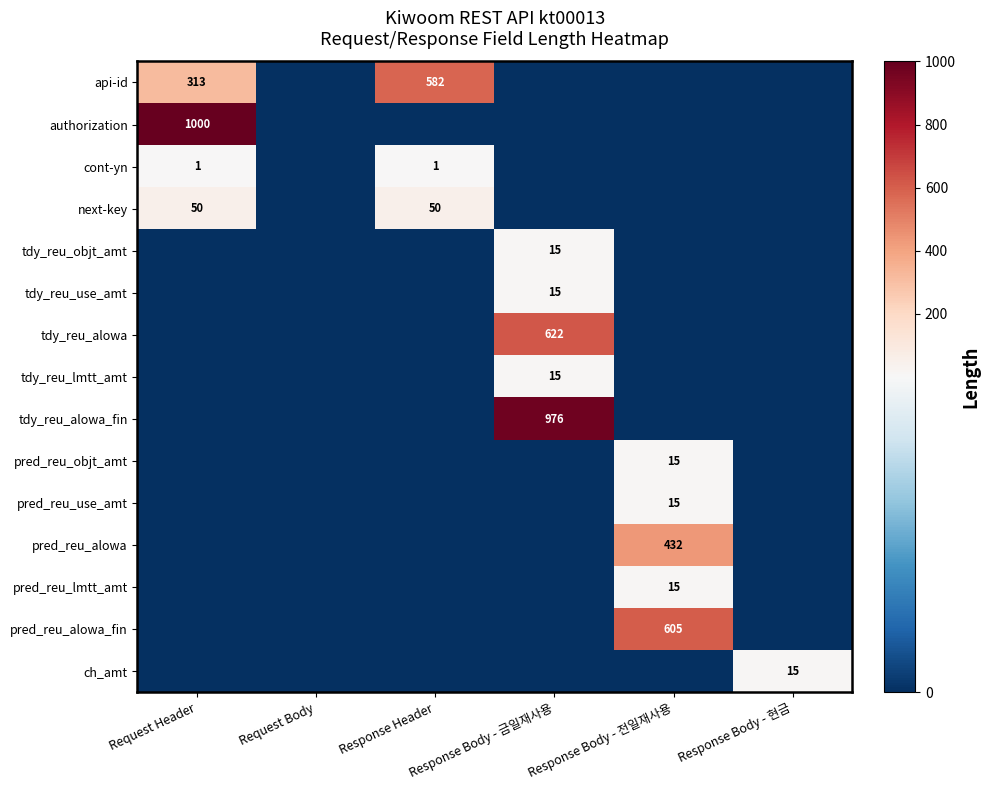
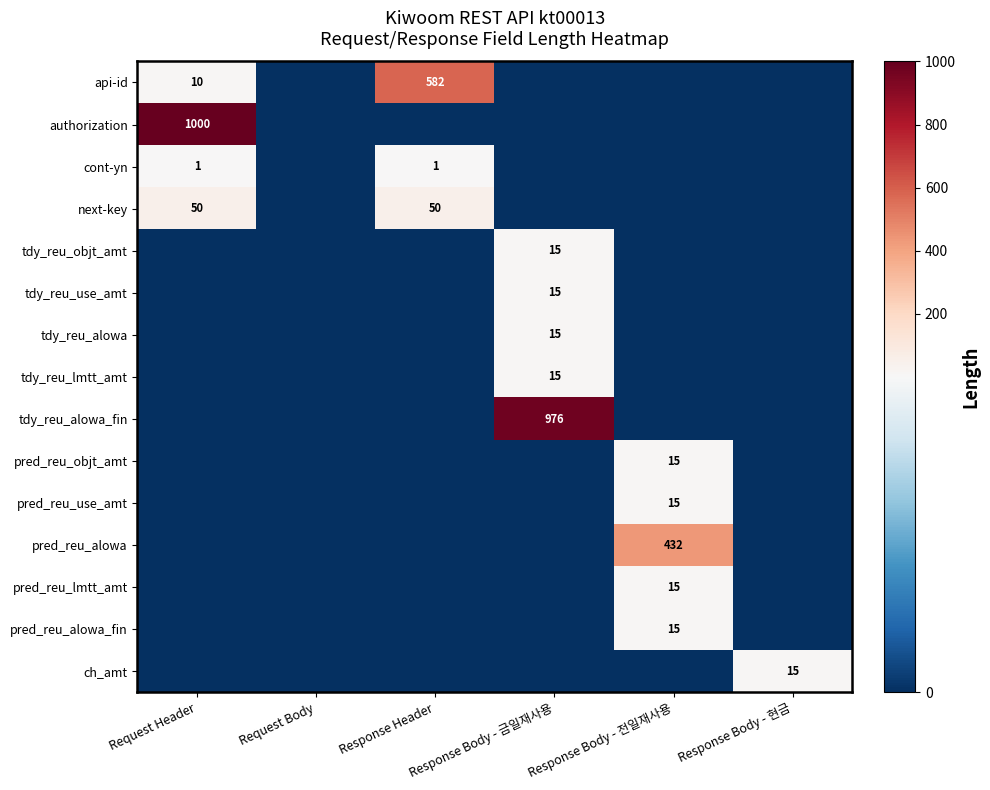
api-id, Request Header: 313 -> 10
tdy_reu_alowa, Response Body - 금일재사용: 622 -> 15
pred_reu_alowa_fin, Response Body - 전일재사용: 605 -> 15
